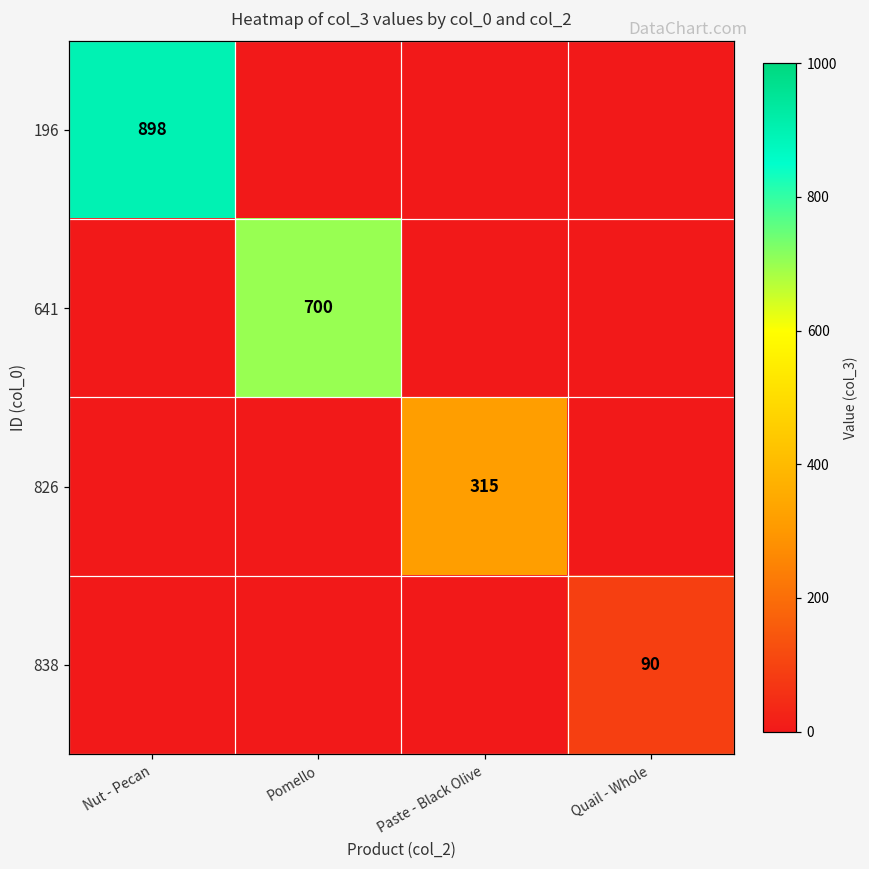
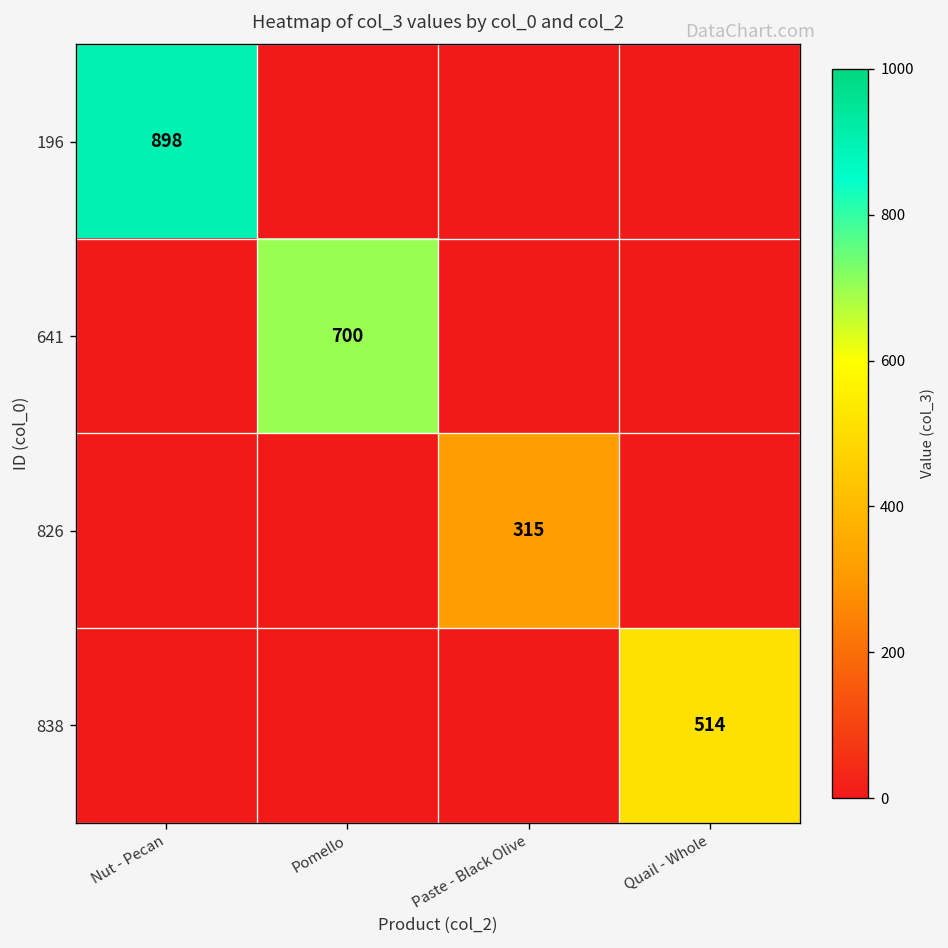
838, Quail - Whole: 90 -> 514
